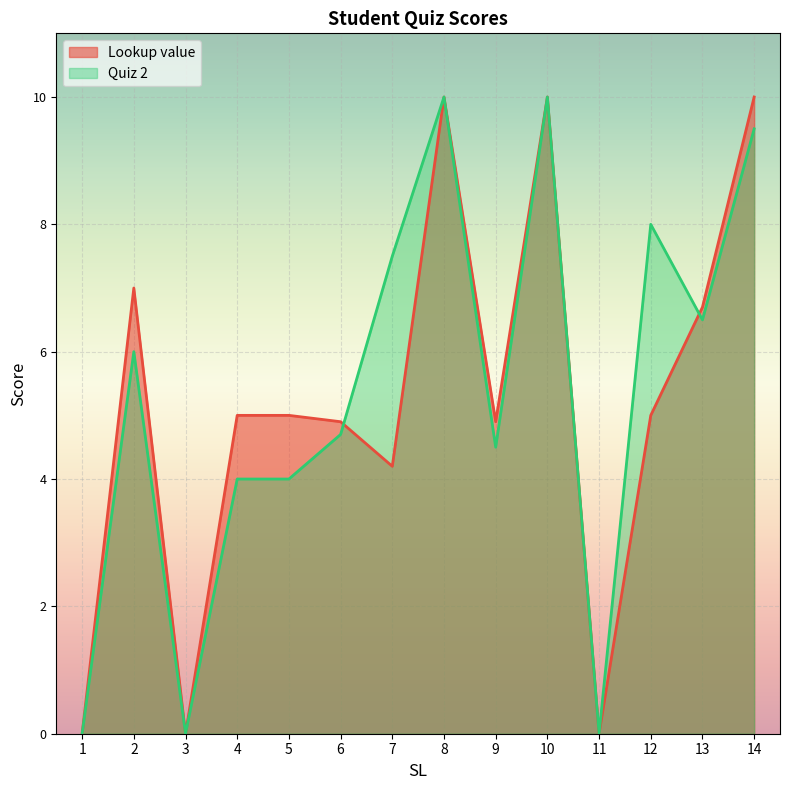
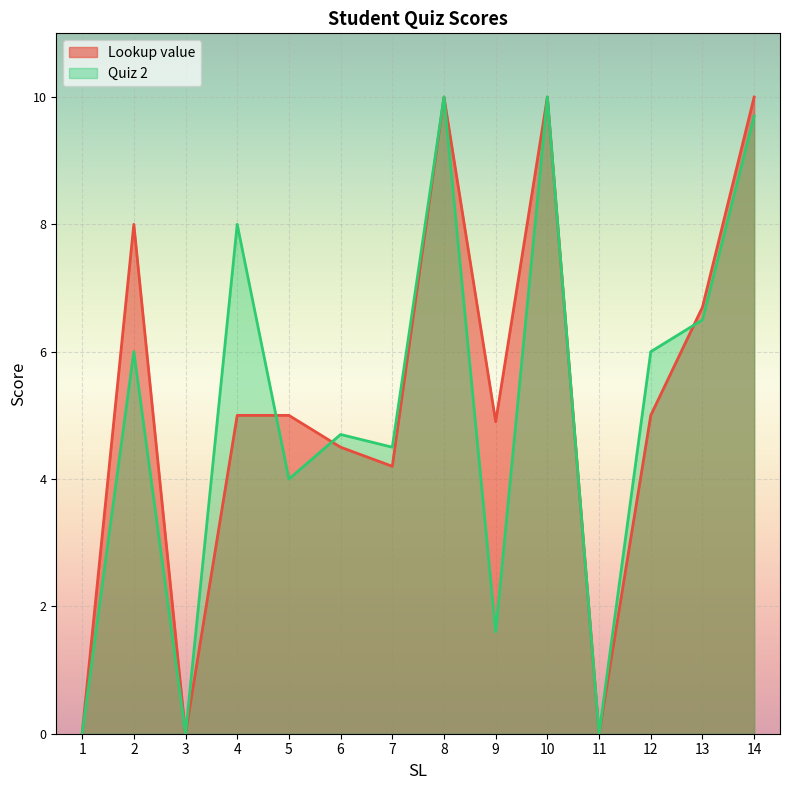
Lookup value, 2: 7 -> 8
Quiz 2, 4: 4 -> 8
Lookup value, 6: 4.9 -> 4.5
Quiz 2, 7: 7.5 -> 4.5
Quiz 2, 9: 4.5 -> 1.6
Quiz 2, 12: 8 -> 6
Quiz 2, 14: 9.5 -> 9.7
